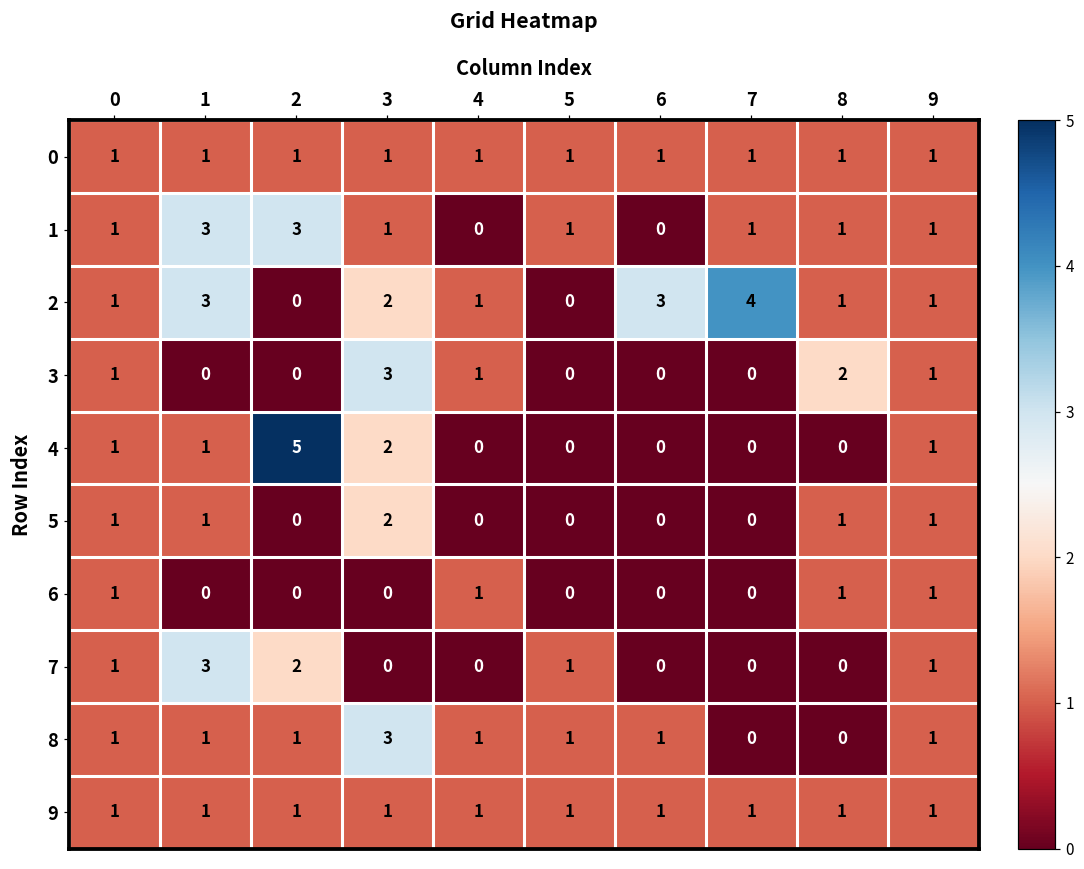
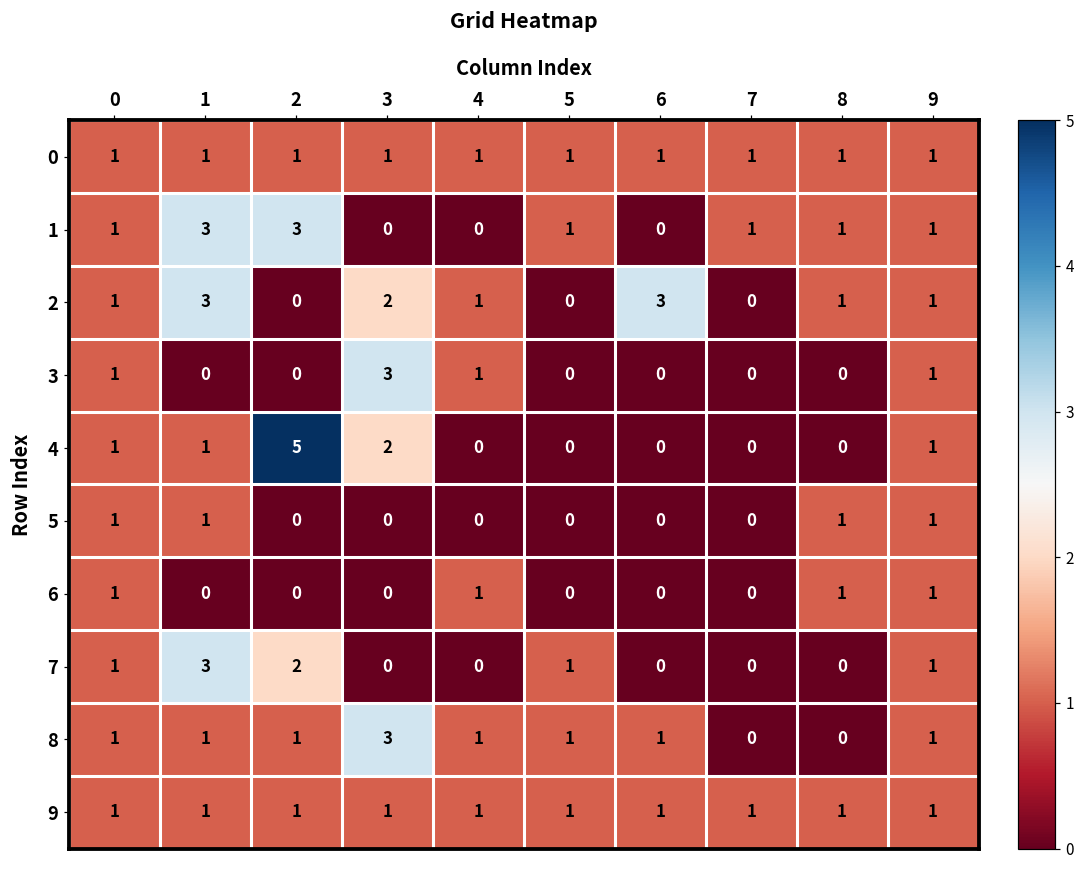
1, 3: 1 -> 0
2, 7: 4 -> 0
3, 8: 2 -> 0
5, 3: 2 -> 0
